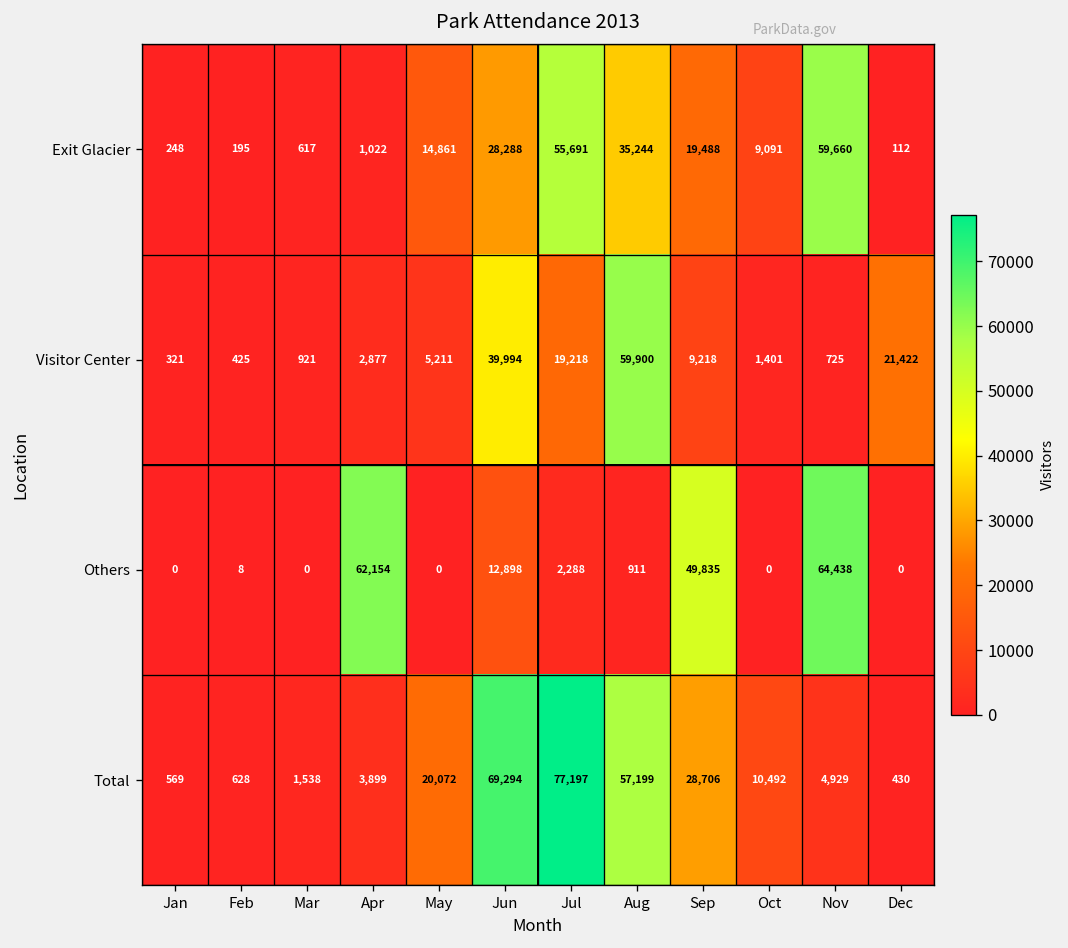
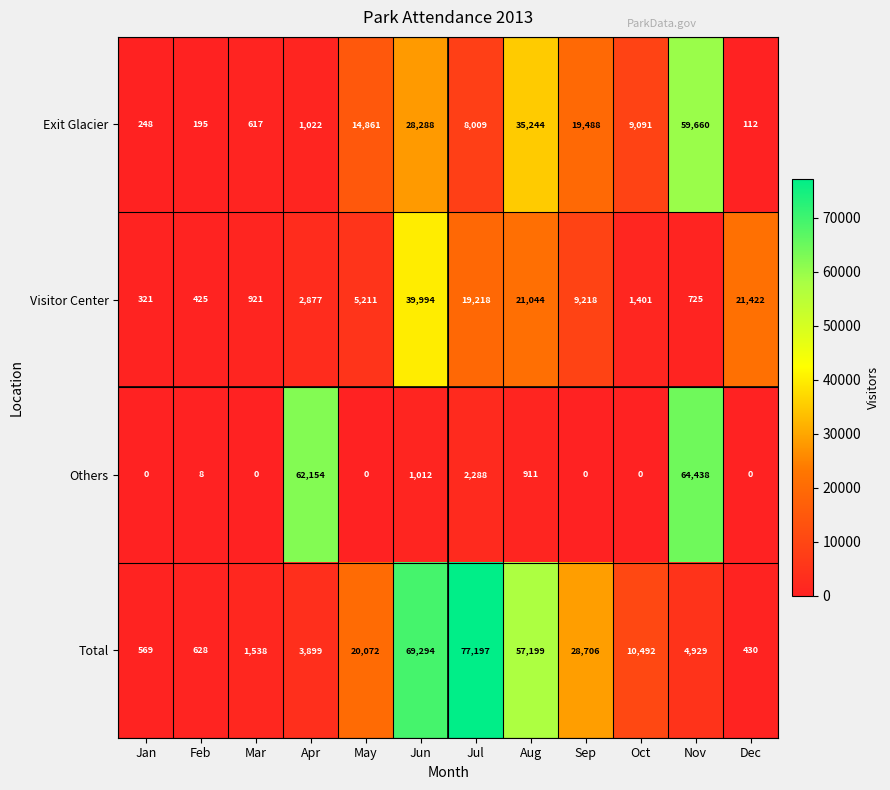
Exit Glacier, Jul: 55,691 -> 8,009
Visitor Center, Aug: 59,900 -> 21,044
Others, Jun: 12,898 -> 1,012
Others, Sep: 49,835 -> 0
